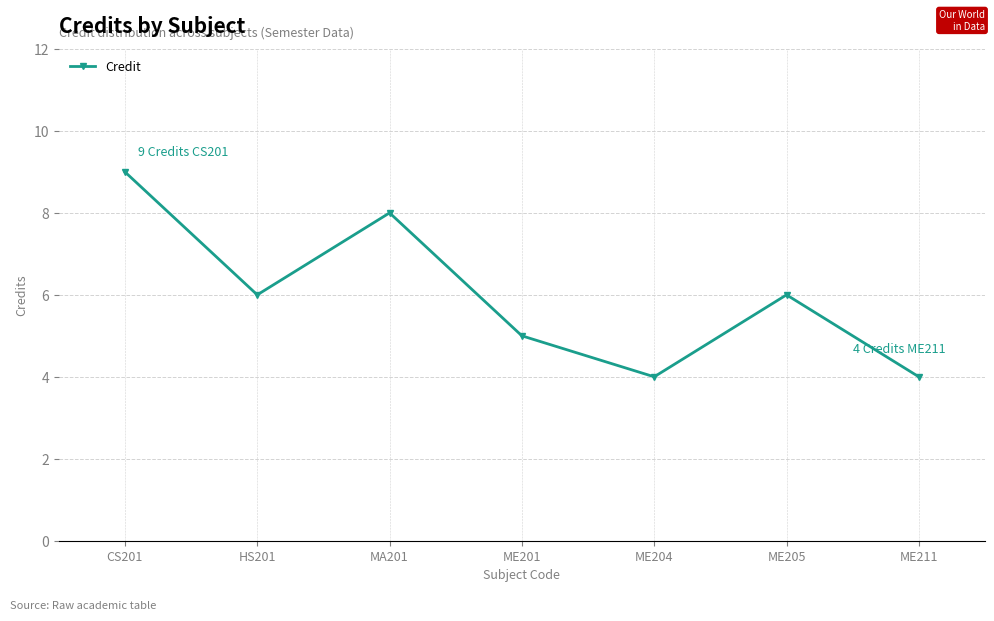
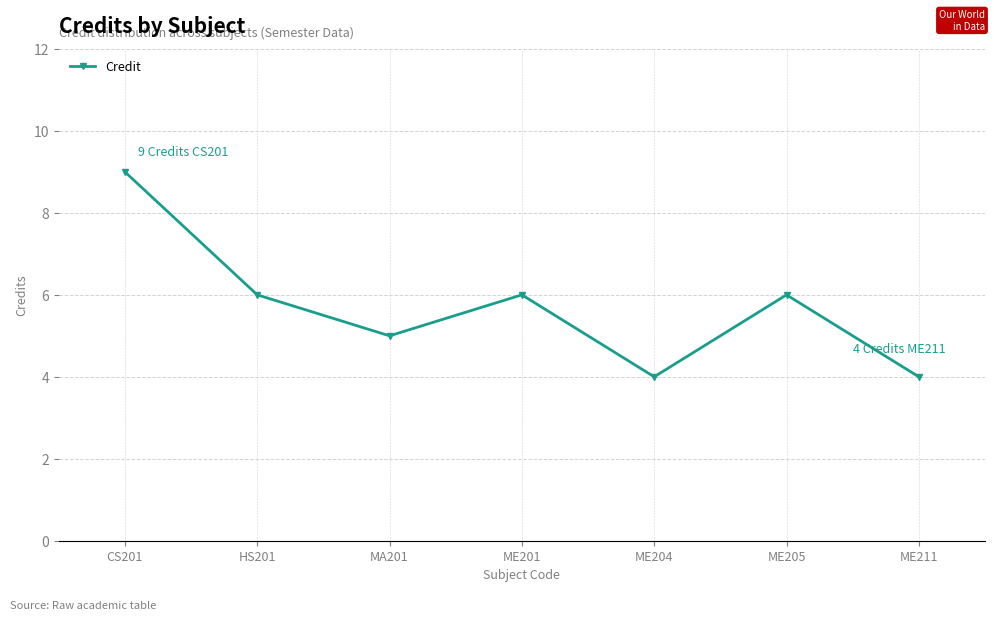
MA201: 8 -> 5
ME201: 5 -> 6
